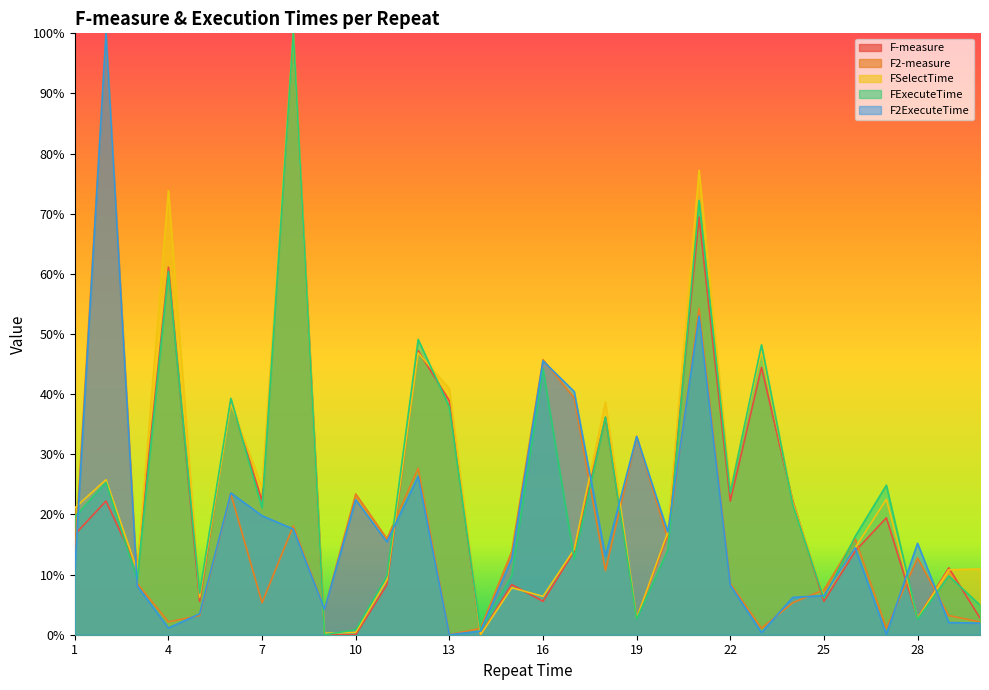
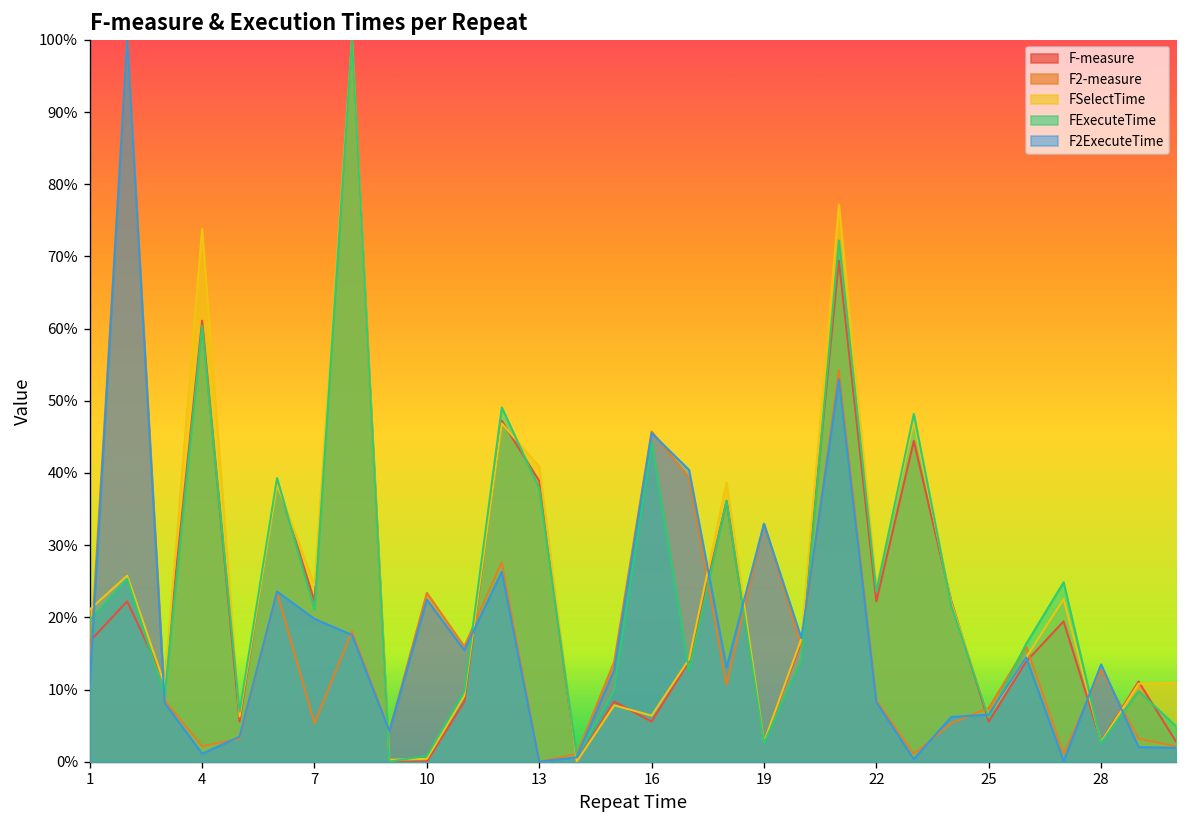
F2ExecuteTime, 28: 15% -> 13%
